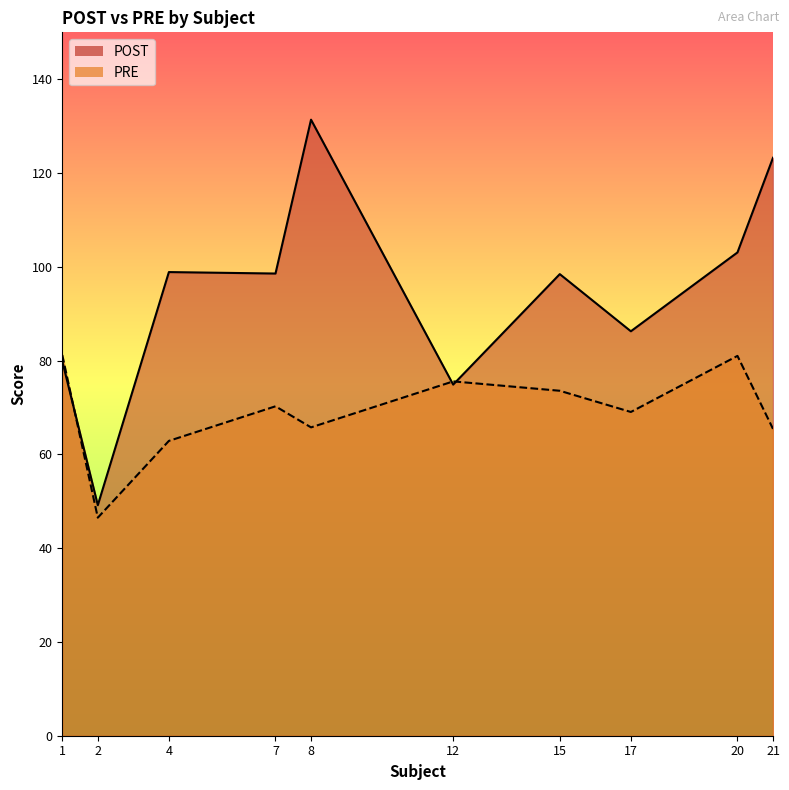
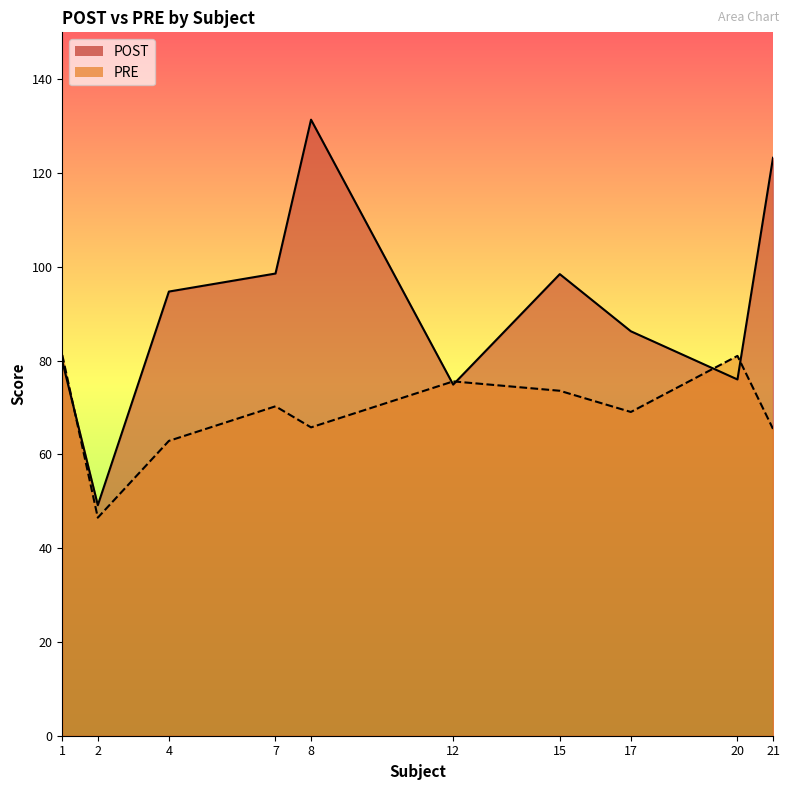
POST, 4: 99 -> 95
POST, 20: 103 -> 76
